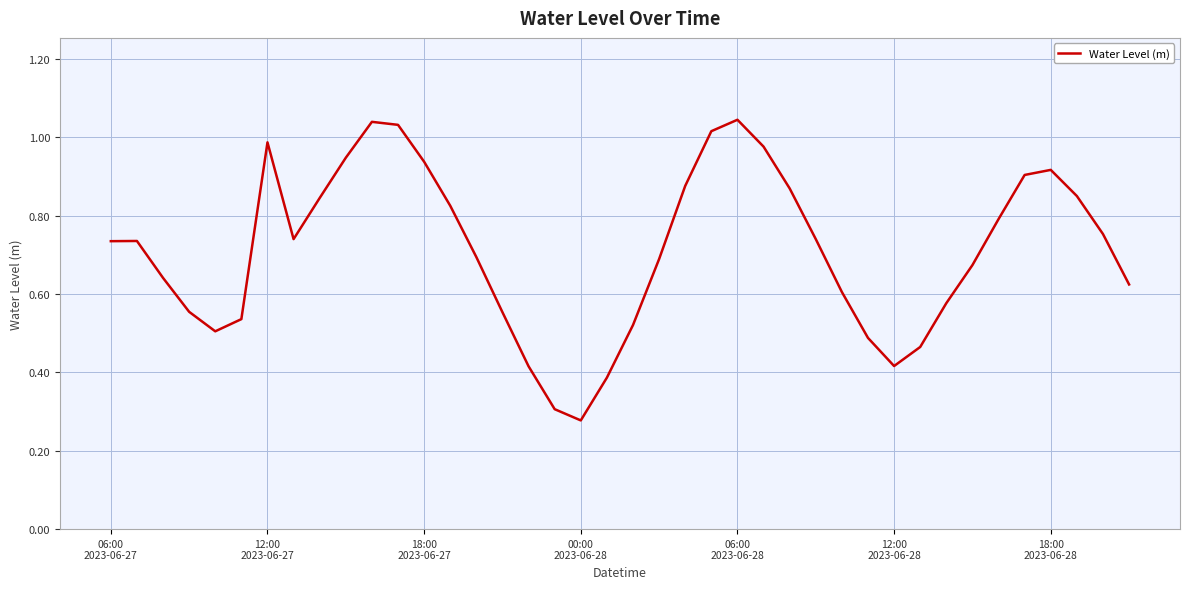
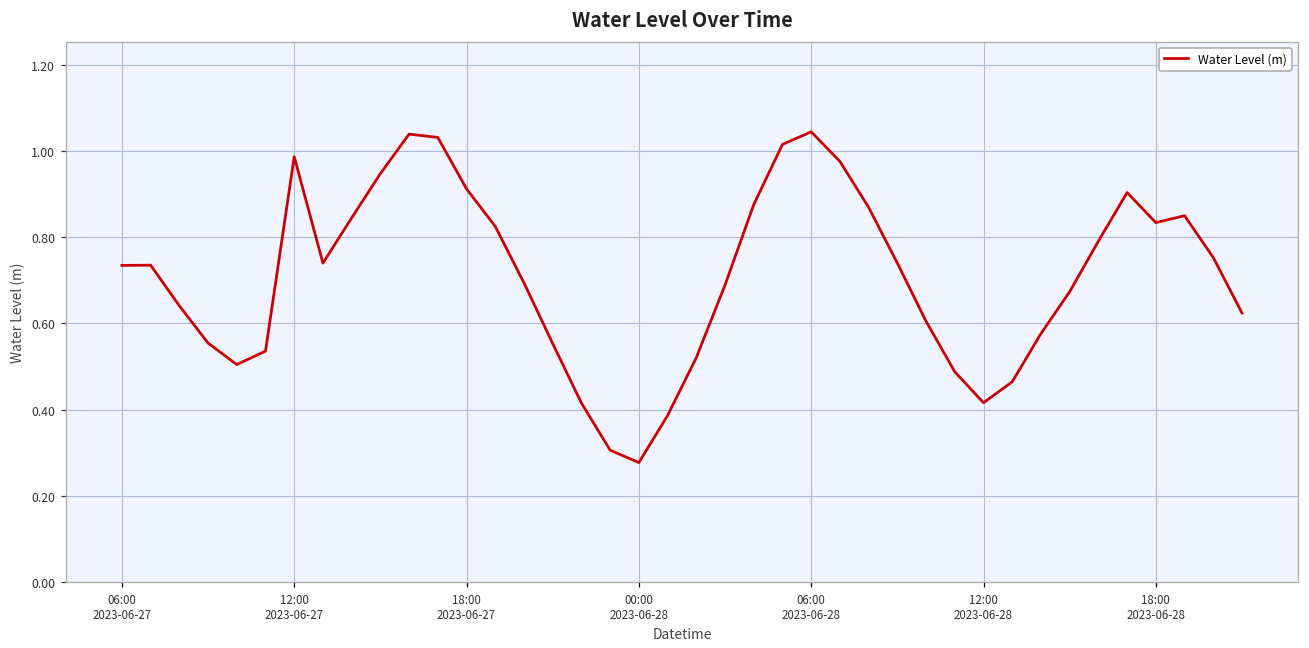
18:00 2023-06-27: 0.94 -> 0.91
18:00 2023-06-28: 0.92 -> 0.83
